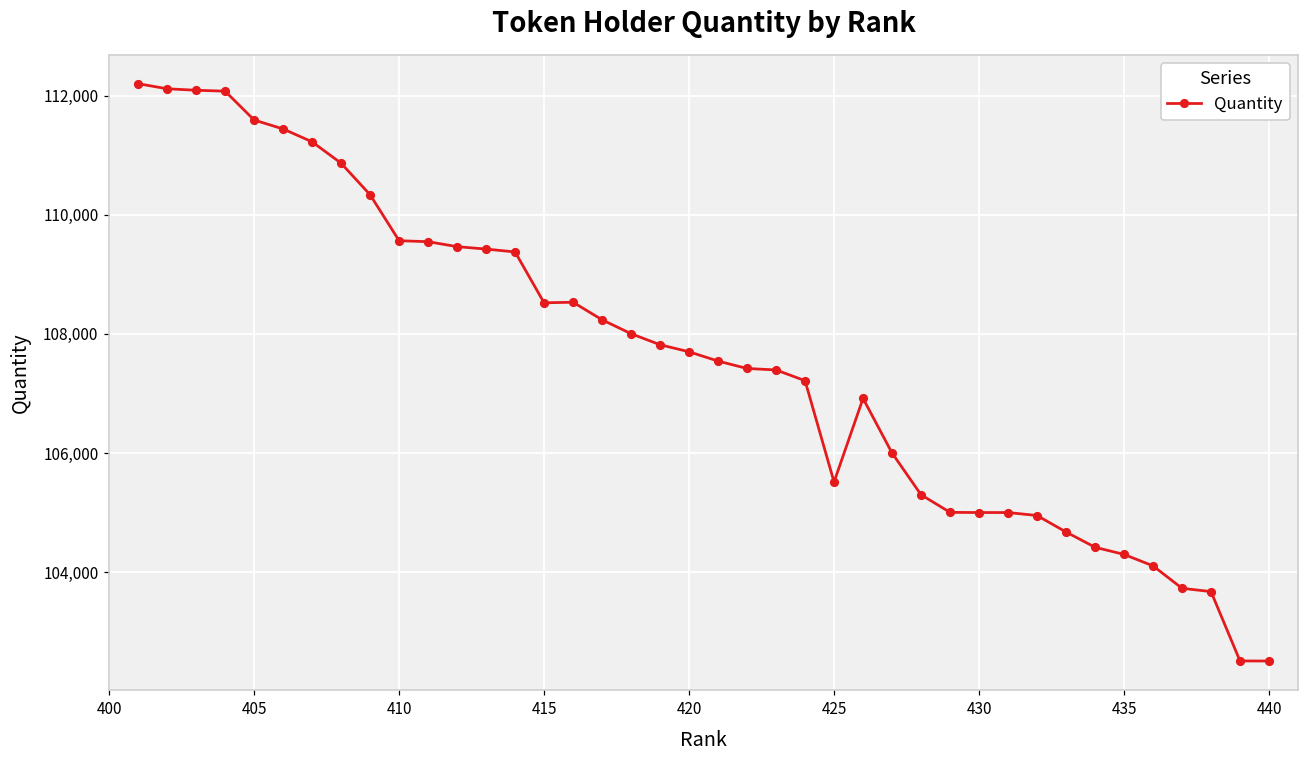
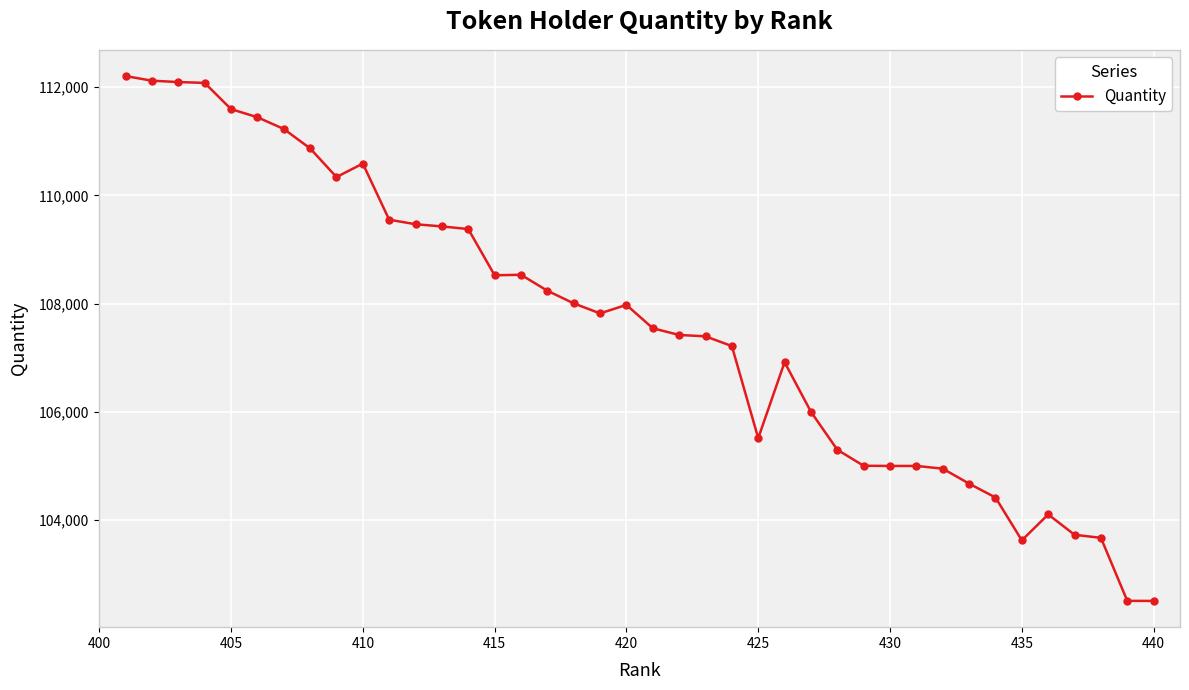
410: 109,600 -> 110,600
420: 107,700 -> 108,000
435: 104,300 -> 103,600
